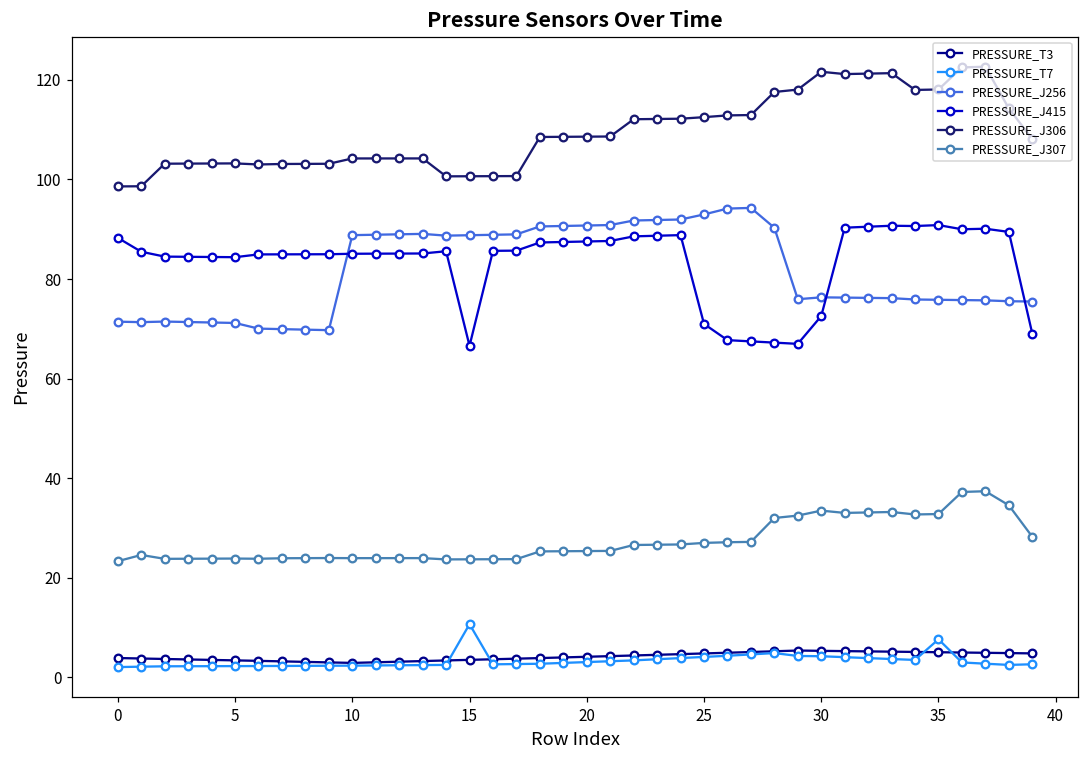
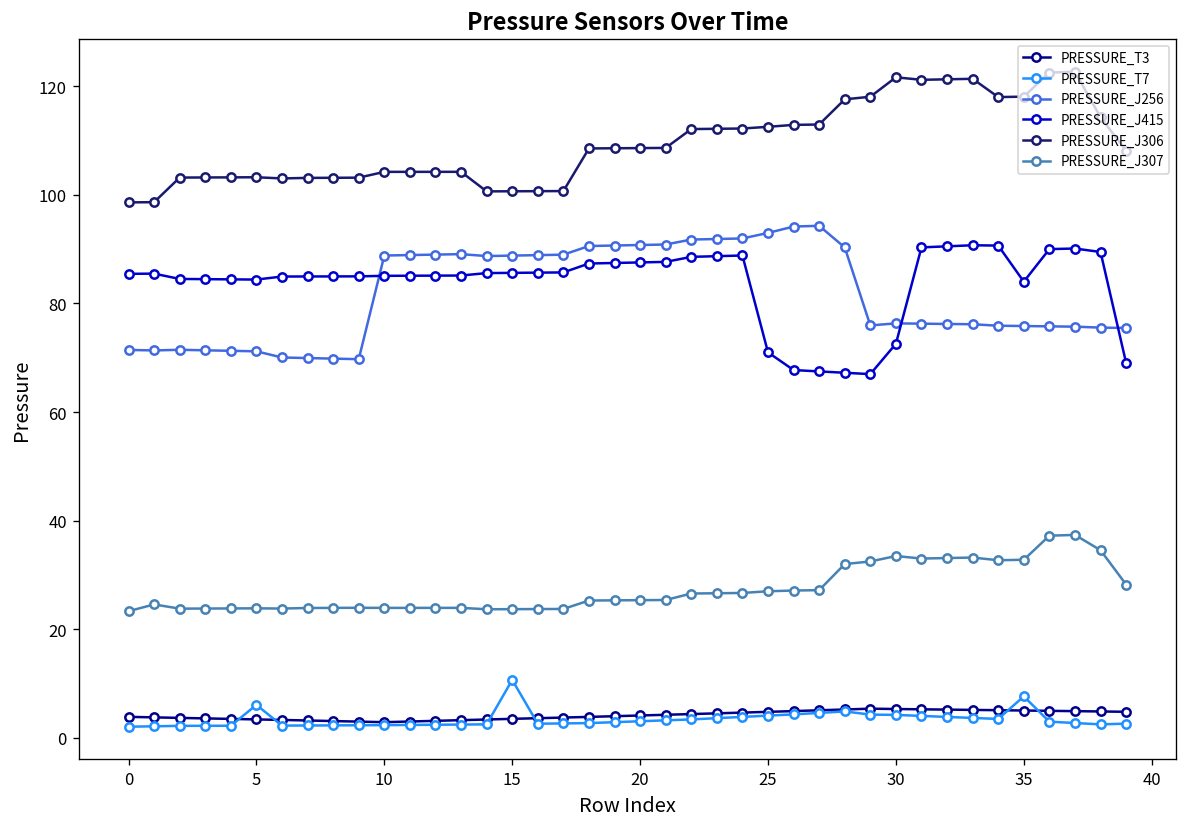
PRESSURE_J415, 0: 88 -> 85
PRESSURE_T7, 5: 2 -> 6
PRESSURE_J415, 15: 67 -> 86
PRESSURE_J415, 35: 91 -> 84
